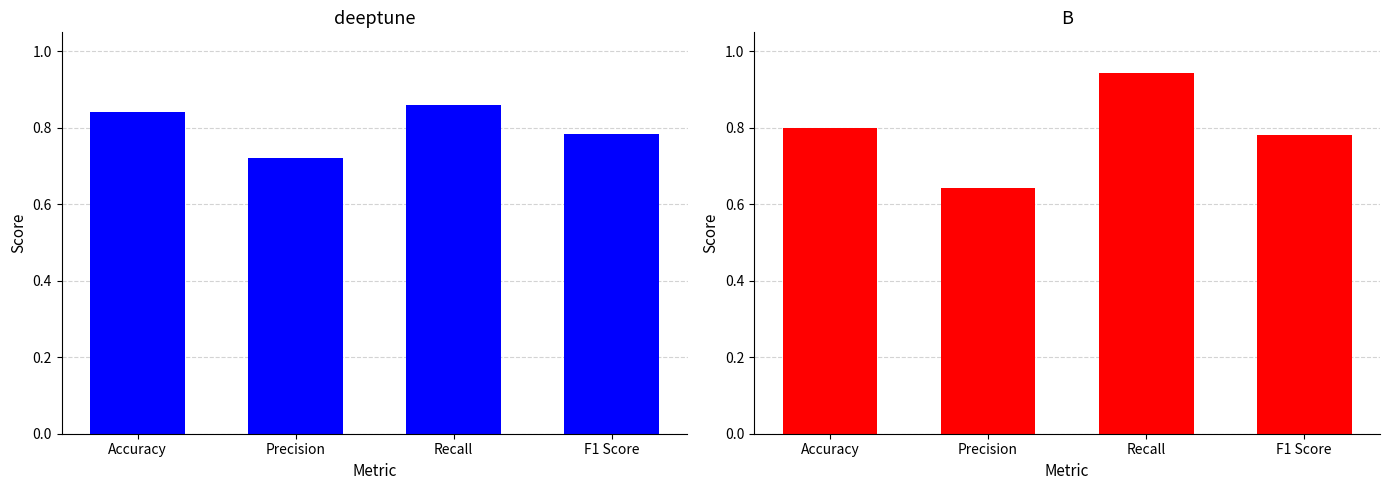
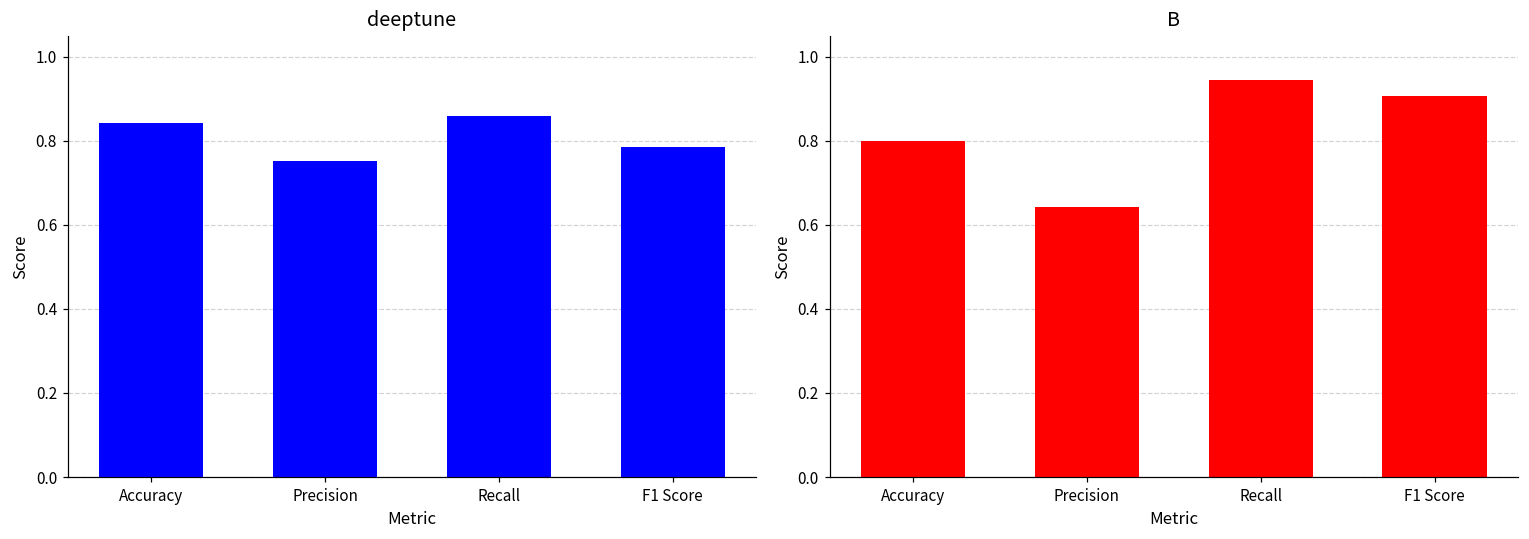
deeptune, Precision: 0.72 -> 0.75
B, F1 Score: 0.78 -> 0.91
